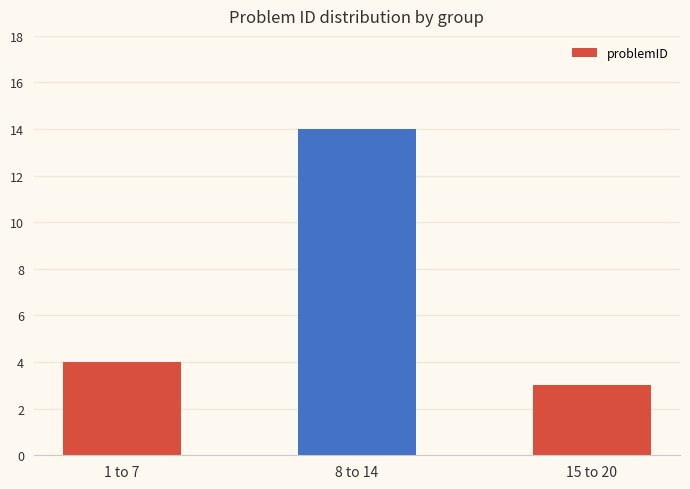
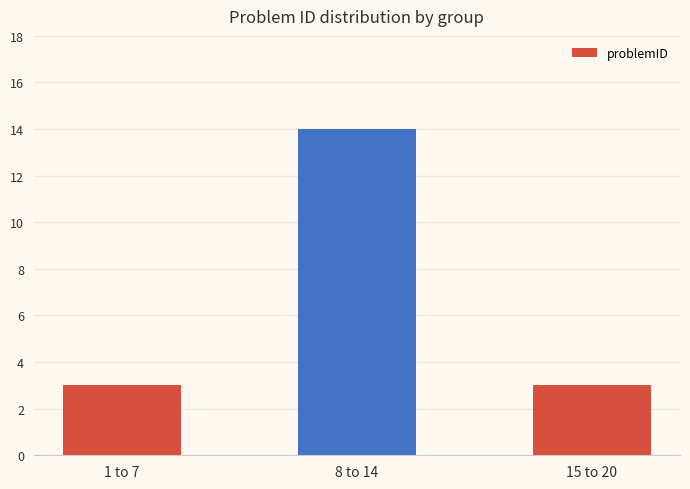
1 to 7: 4 -> 3
